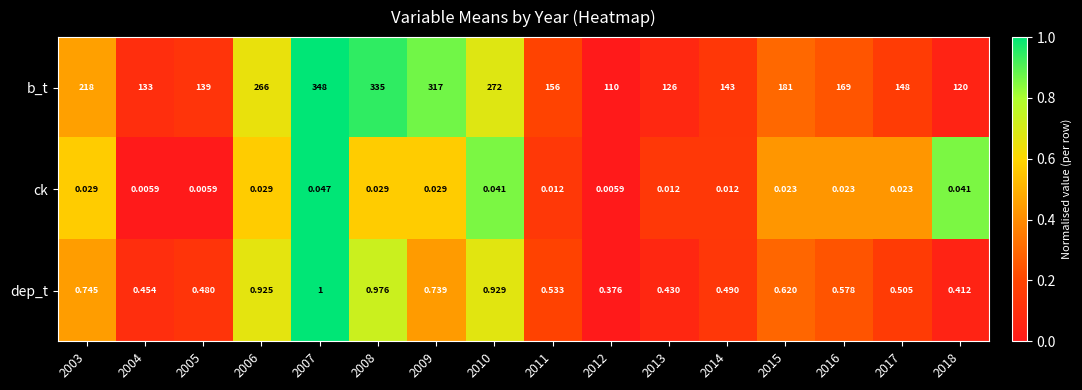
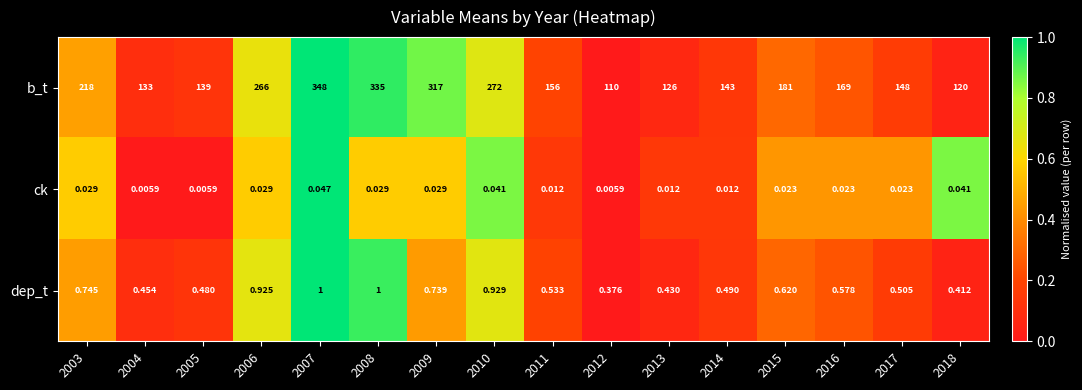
dep_t, 2008: 0.976 -> 1
